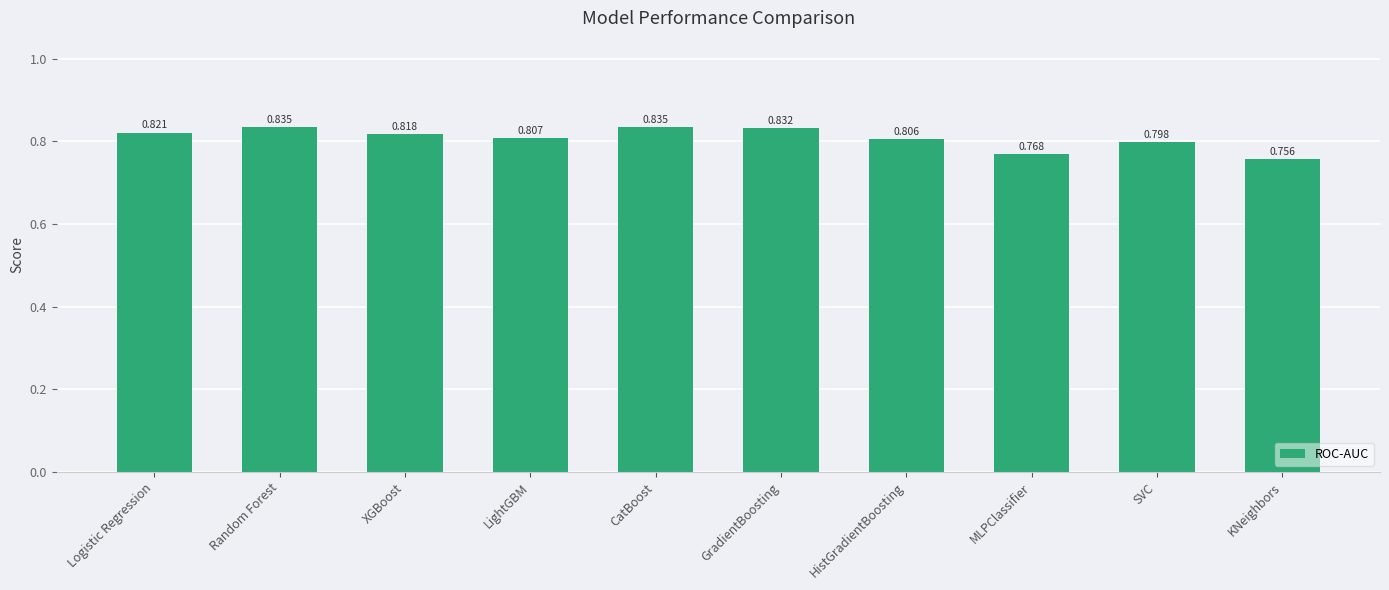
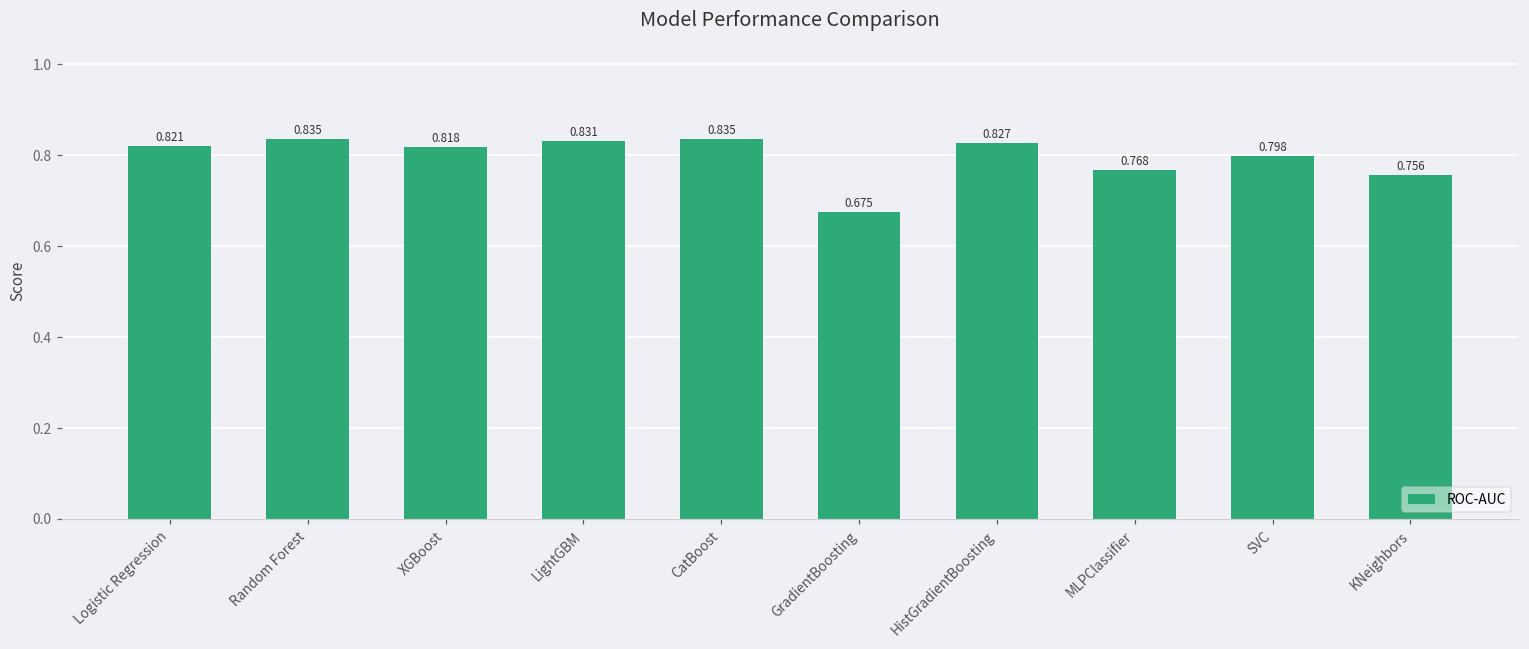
LightGBM: 0.807 -> 0.831
GradientBoosting: 0.832 -> 0.675
HistGradientBoosting: 0.806 -> 0.827
